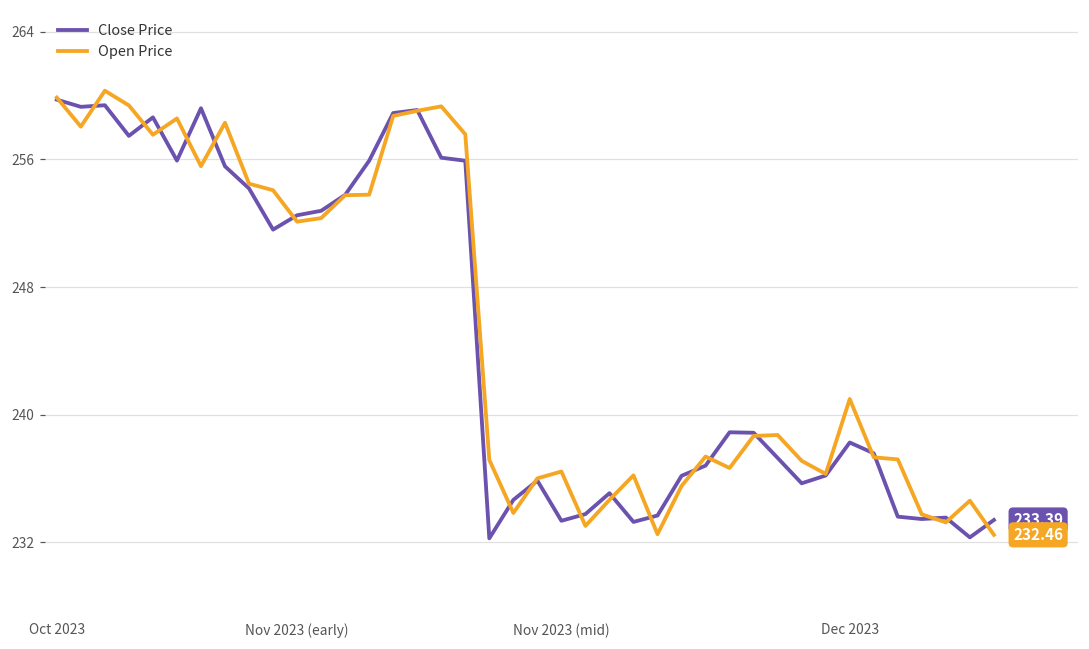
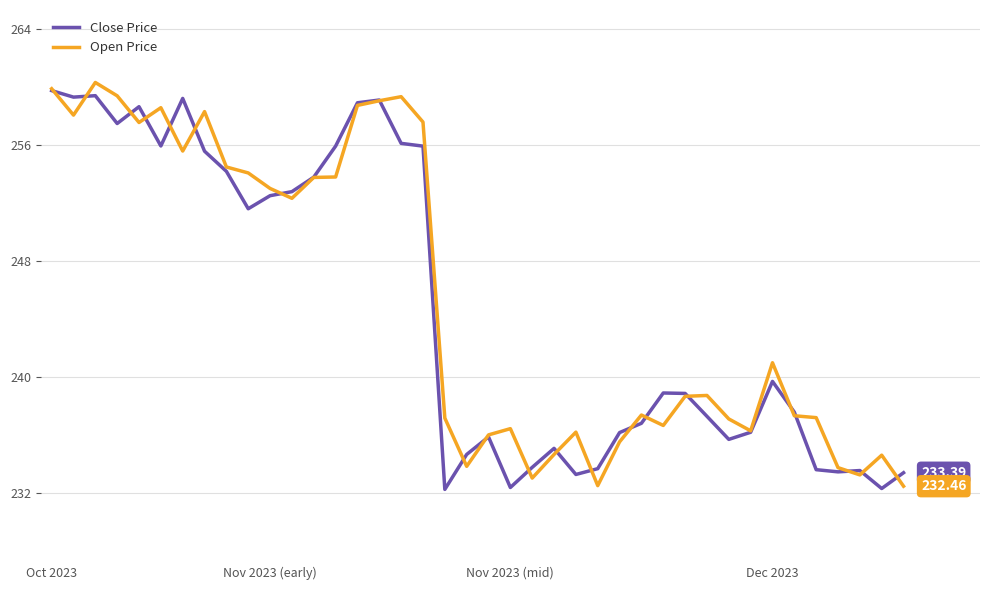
Open Price, Nov 2023 (early): 252.1 -> 253.0
Close Price, Nov 2023 (mid): 233.3 -> 232.4
Close Price, Dec 2023: 238.3 -> 239.7
